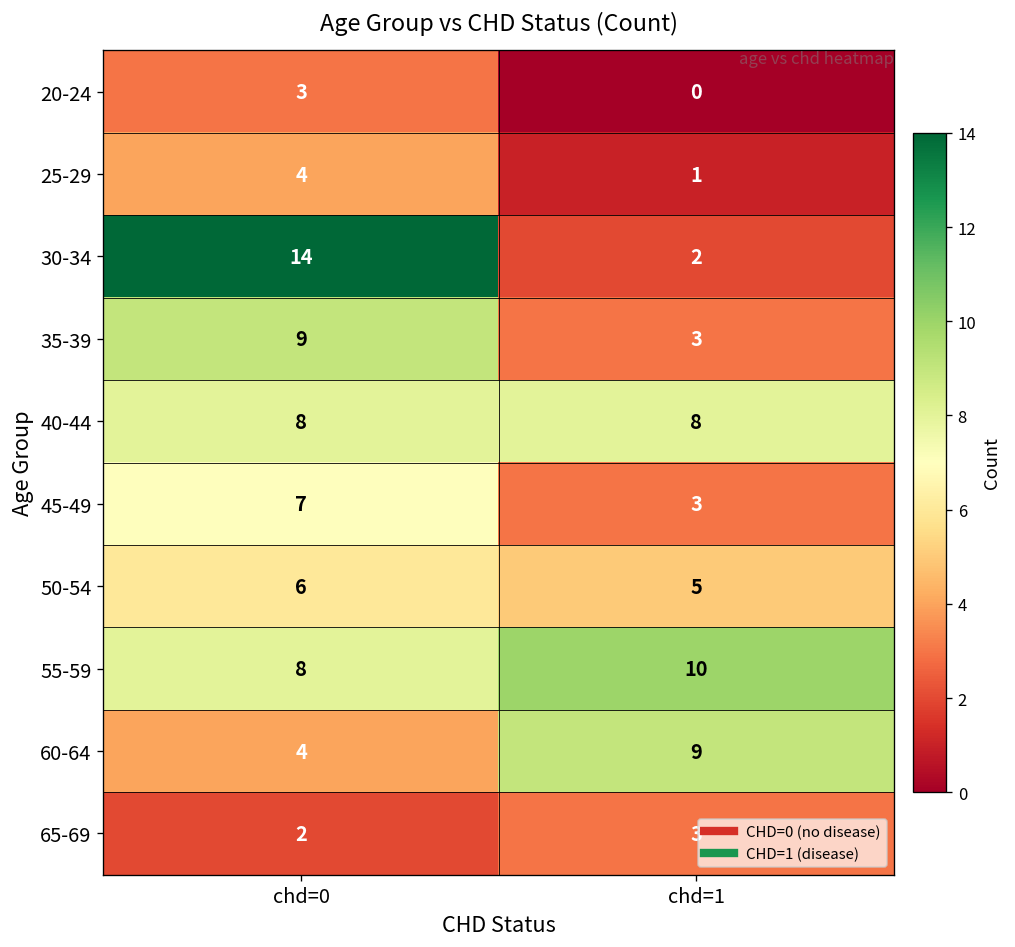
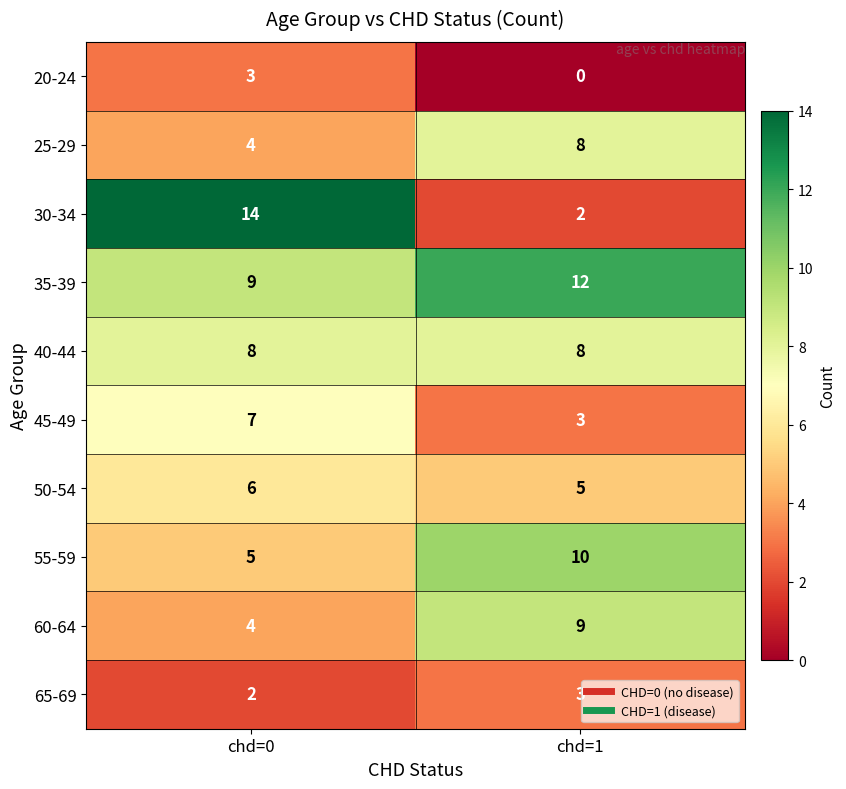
25-29, chd=1: 1 -> 8
35-39, chd=1: 3 -> 12
55-59, chd=0: 8 -> 5
